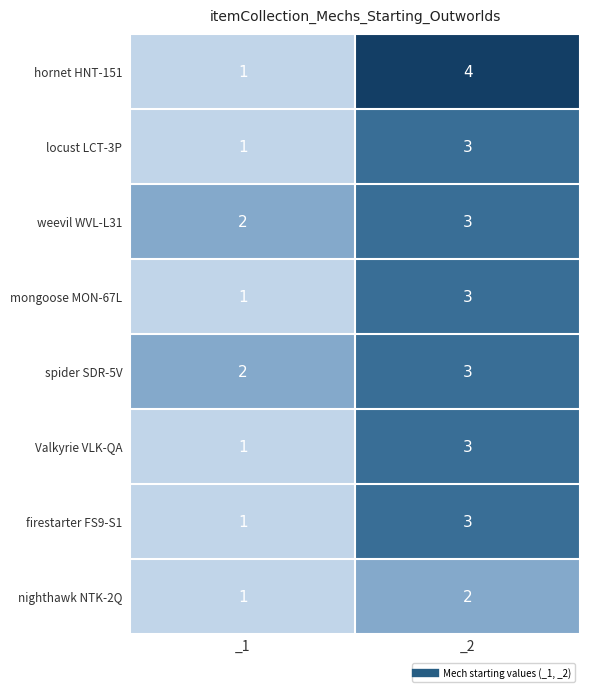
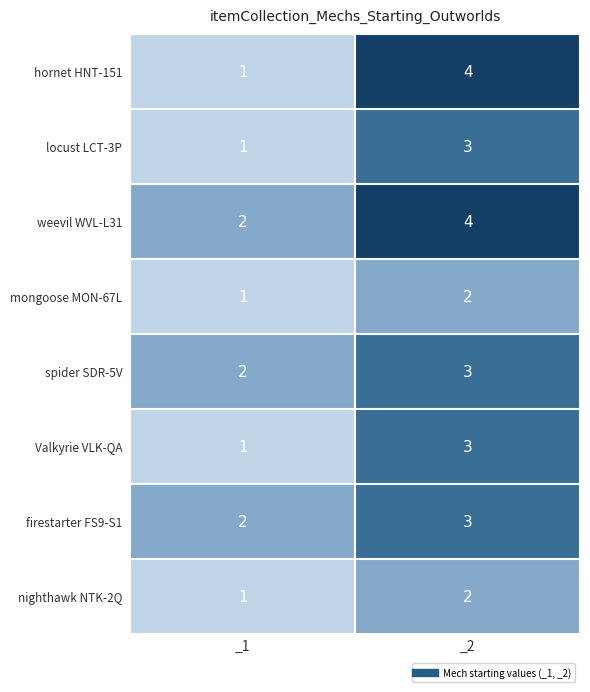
weevil WVL-L31, _2: 3 -> 4
mongoose MON-67L, _2: 3 -> 2
firestarter FS9-S1, _1: 1 -> 2
